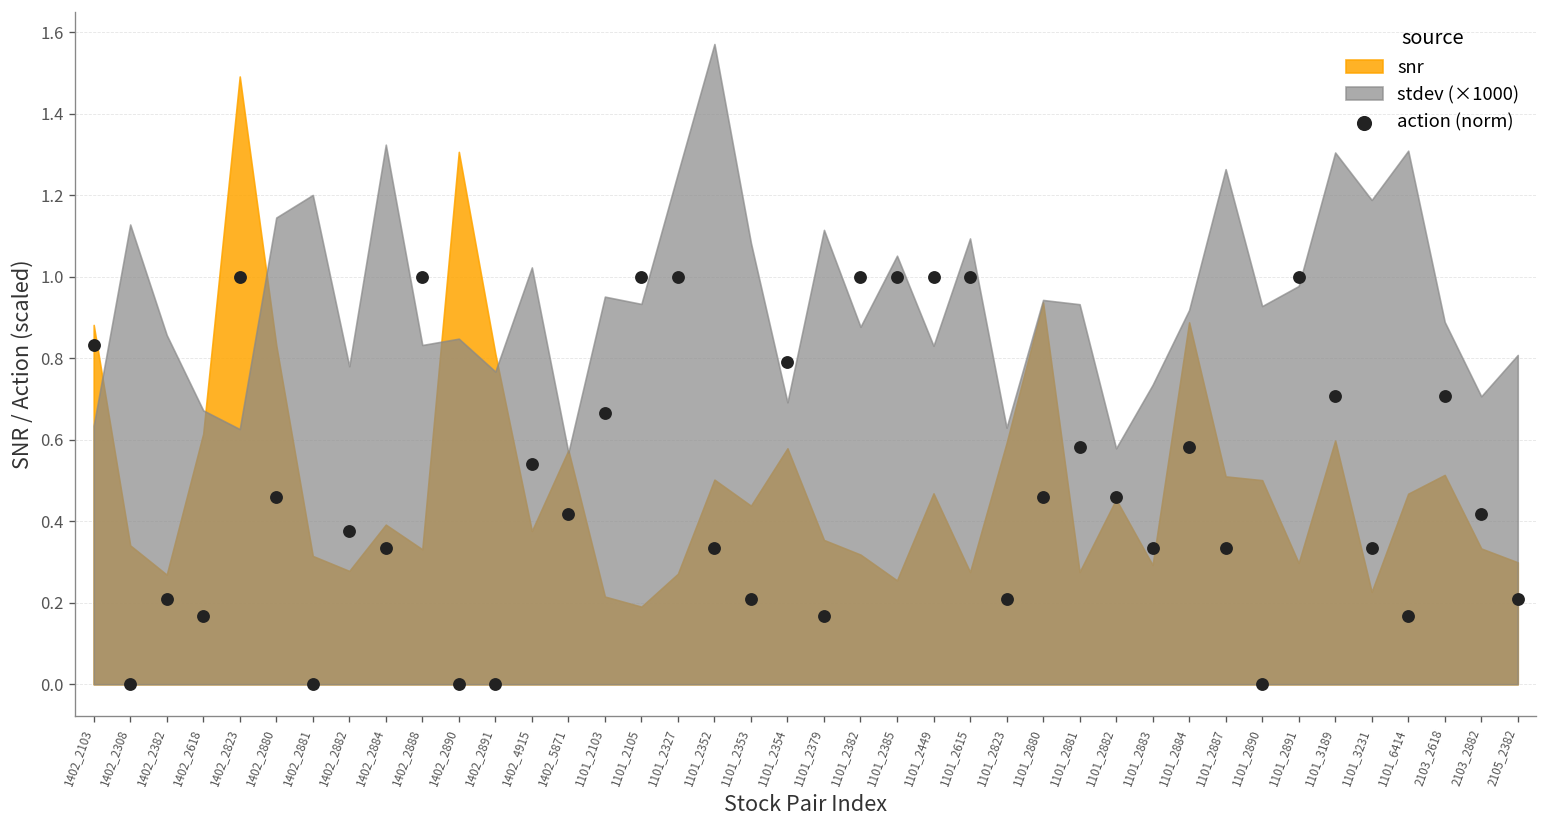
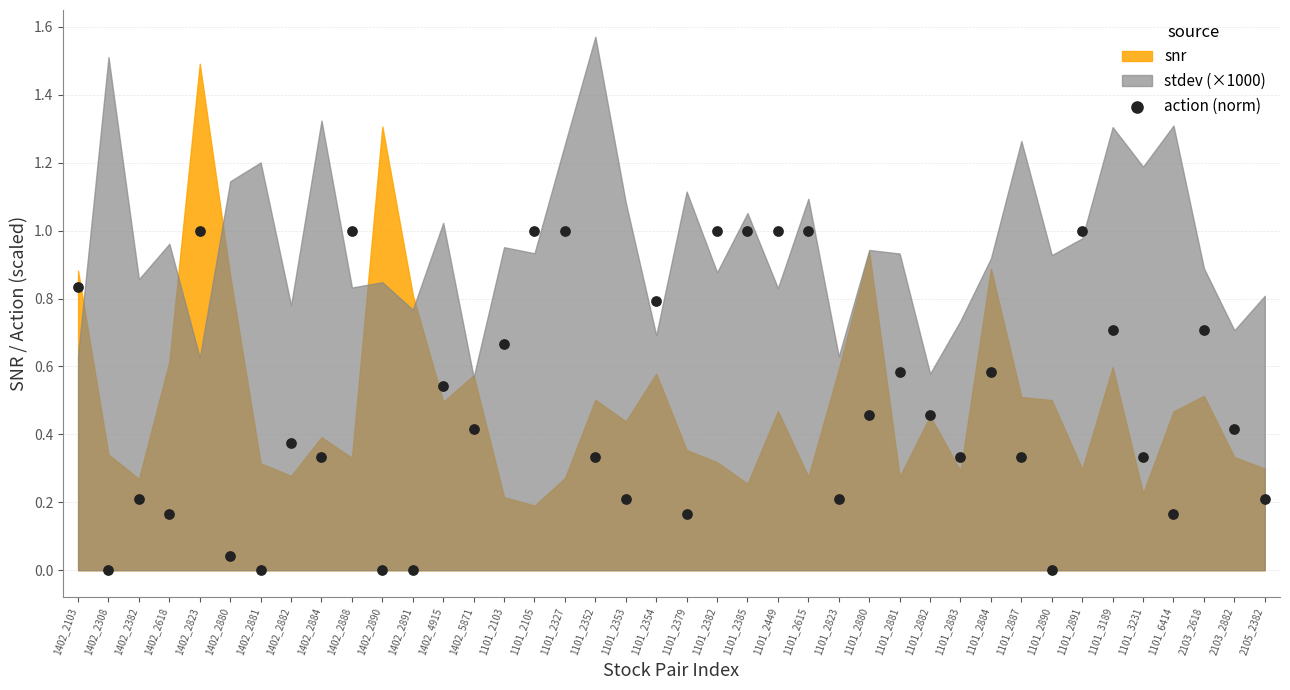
stdev (×1000), 1402_2308: 1.13 -> 1.51
stdev (×1000), 1402_2618: 0.67 -> 0.96
snr, 1402_2880: 0.83 -> 0.87
action (norm), 1402_2880: 0.46 -> 0.04
snr, 1402_4915: 0.38 -> 0.50
